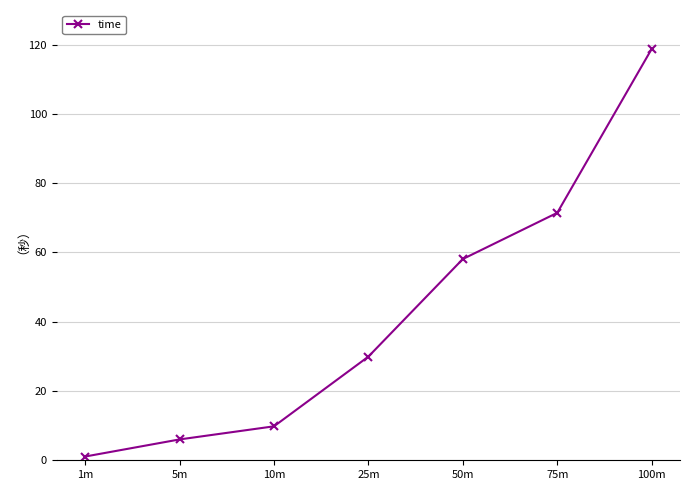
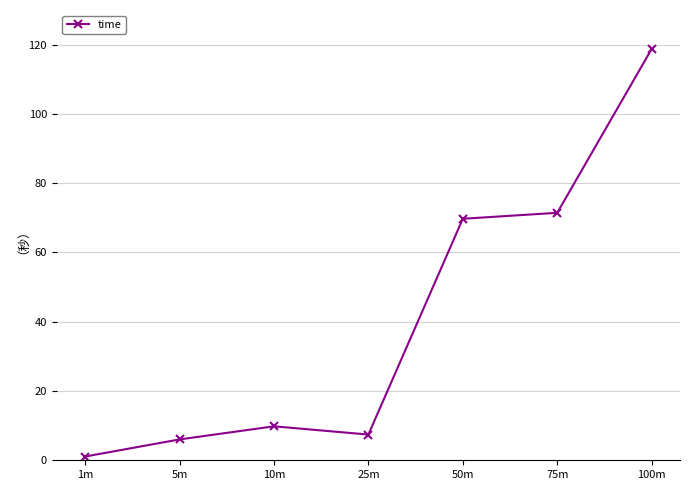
25m: 30 -> 7
50m: 58 -> 70
